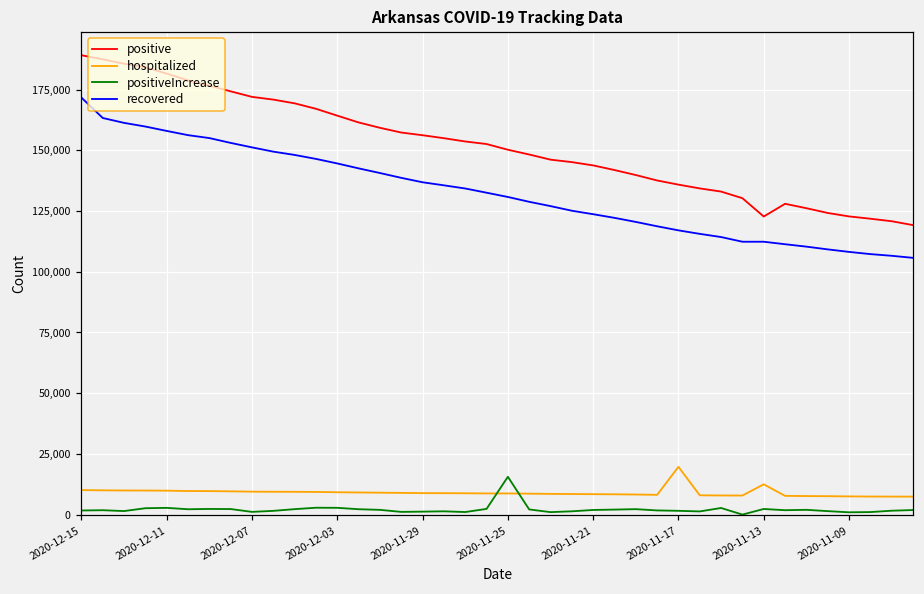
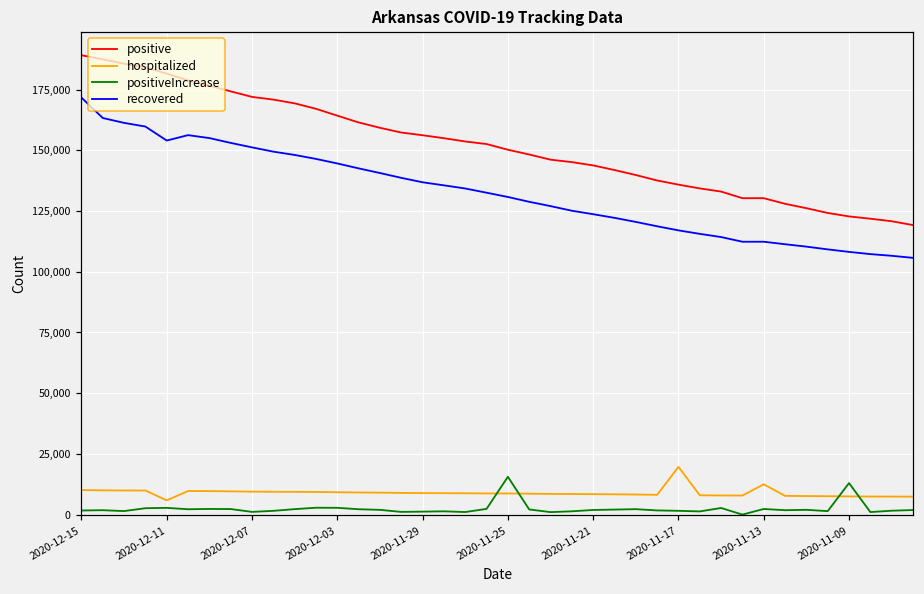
hospitalized, 2020-12-11: 10,000 -> 6,000
recovered, 2020-12-11: 158,000 -> 154,000
positive, 2020-11-13: 123,000 -> 130,000
positiveIncrease, 2020-11-09: 1,000 -> 13,000
